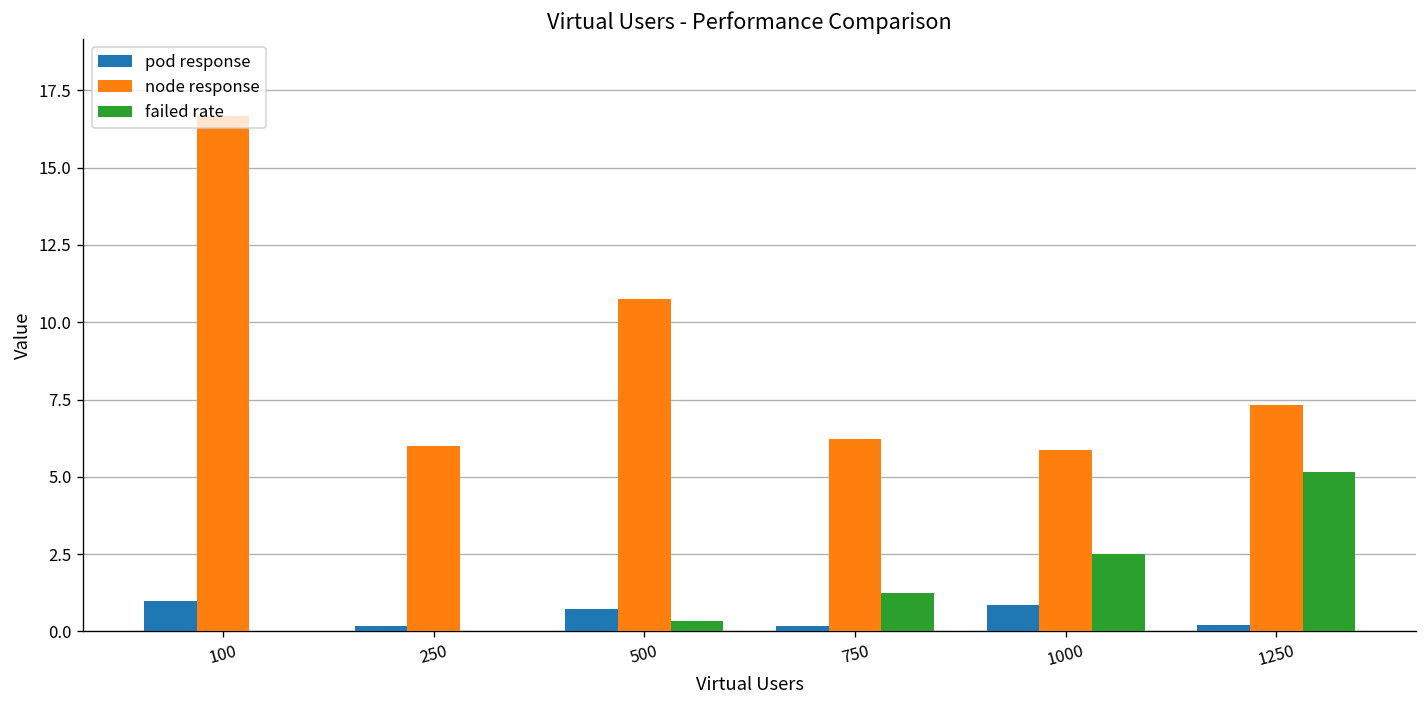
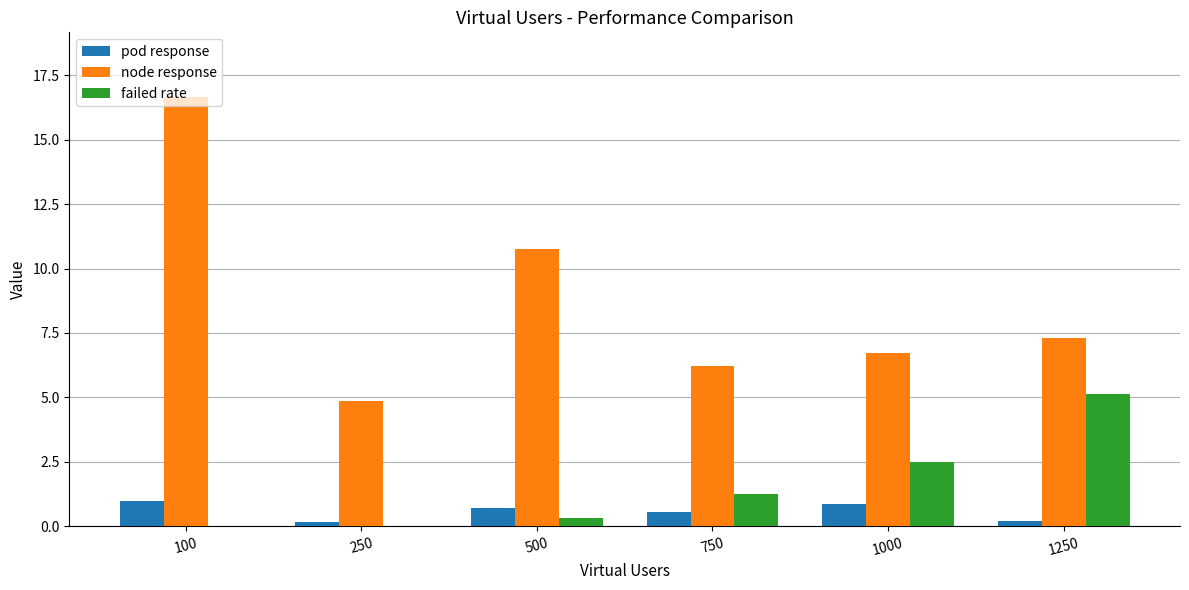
node response, 250: 6.0 -> 4.8
pod response, 750: 0.2 -> 0.5
node response, 1000: 5.9 -> 6.7
